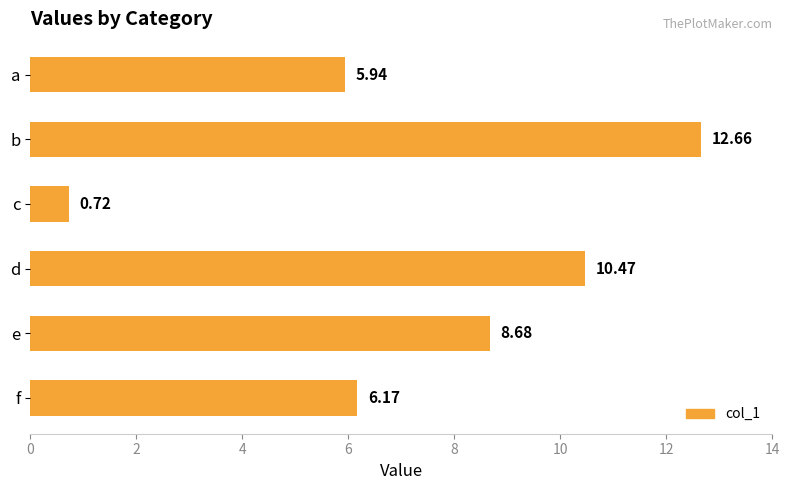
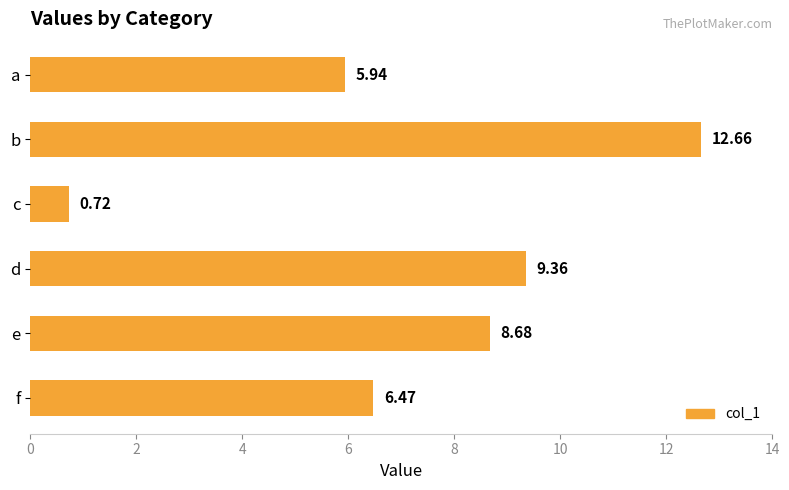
d: 10.47 -> 9.36
f: 6.17 -> 6.47
